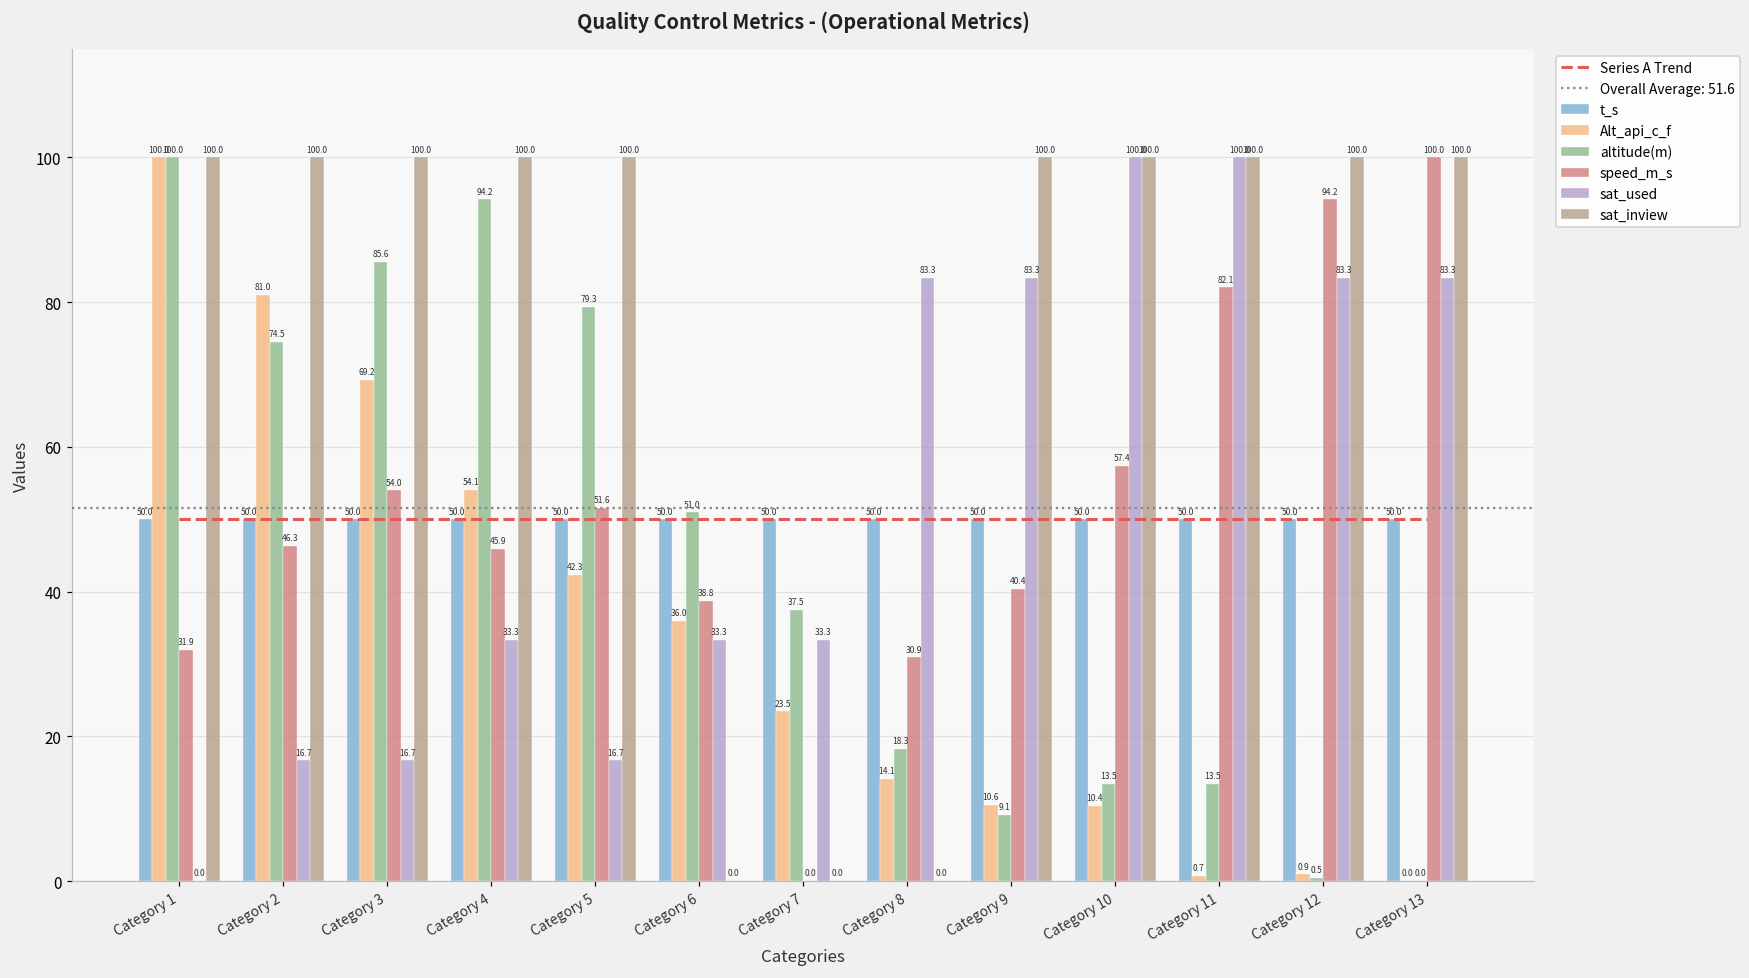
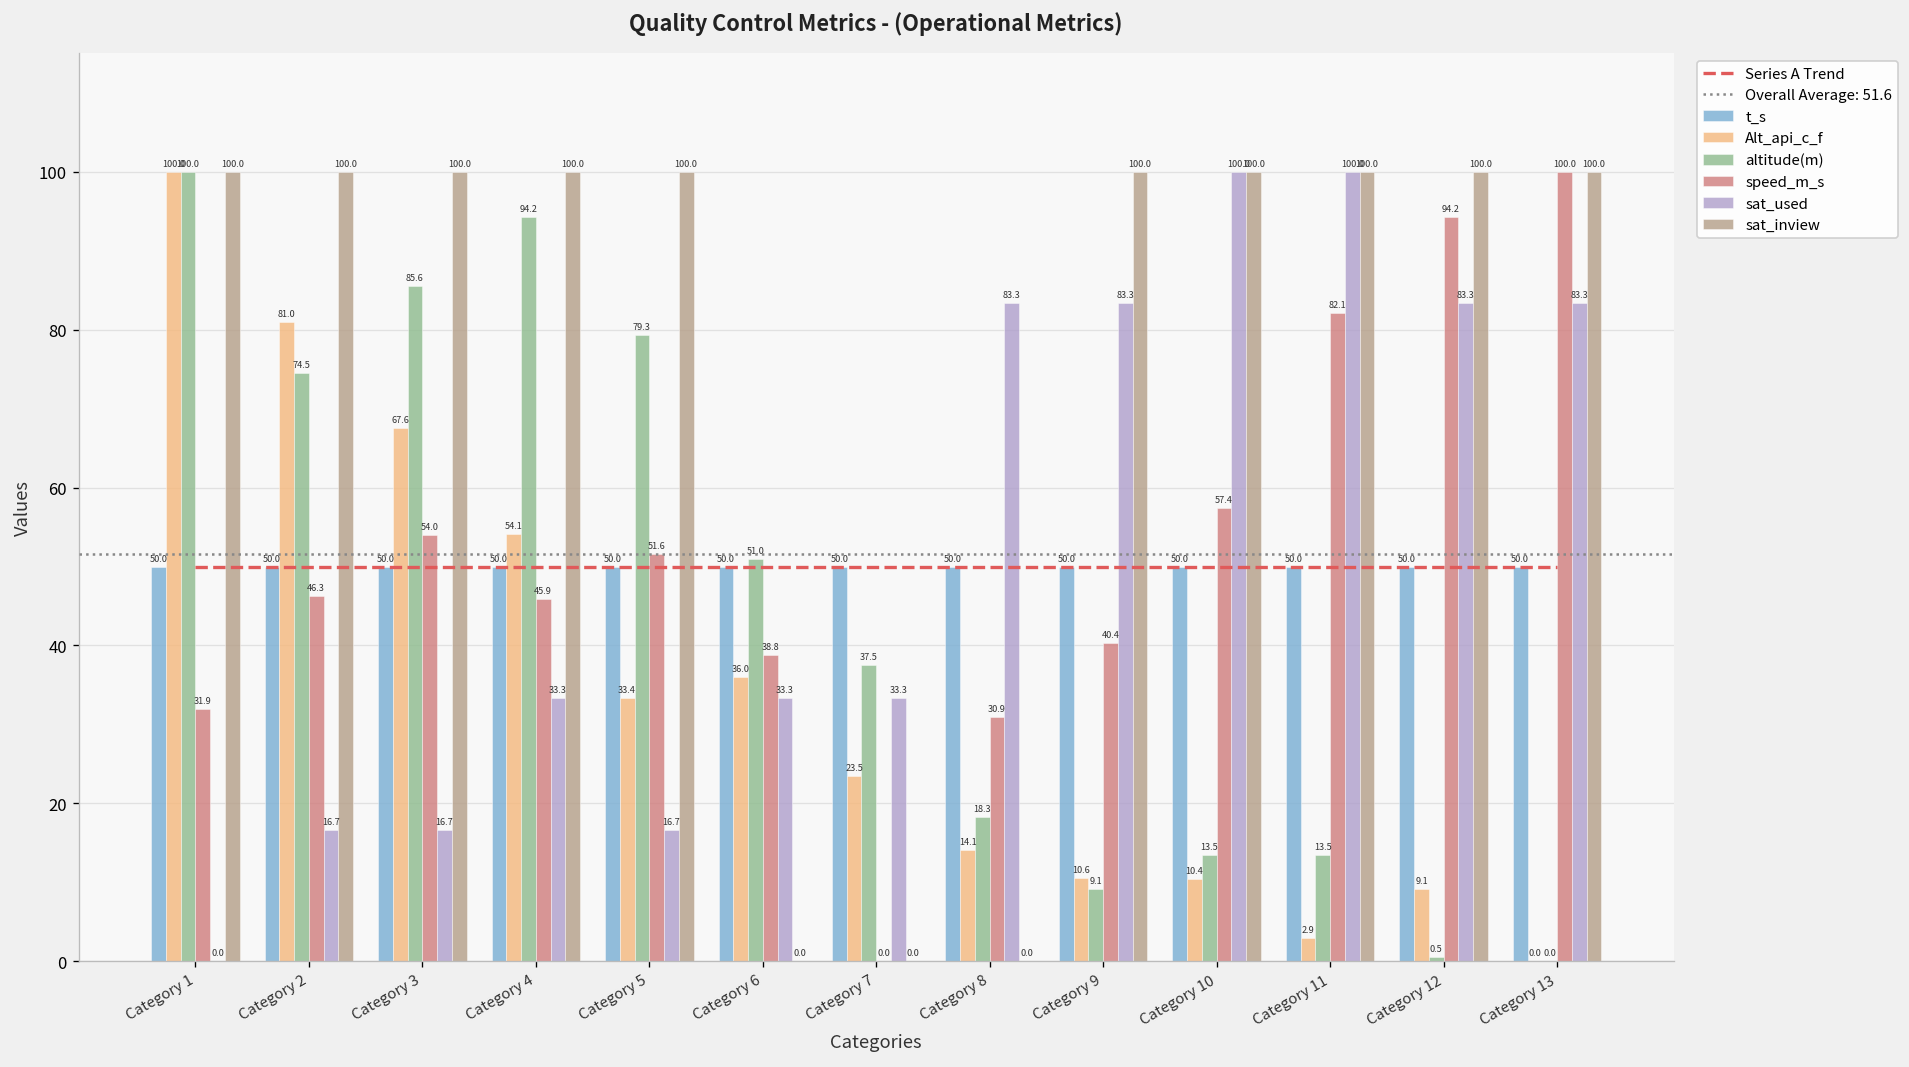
Alt_api_c_f, Category 3: 69.2 -> 67.6
Alt_api_c_f, Category 5: 42.3 -> 33.4
Alt_api_c_f, Category 11: 0.7 -> 2.9
Alt_api_c_f, Category 12: 0.9 -> 9.1
